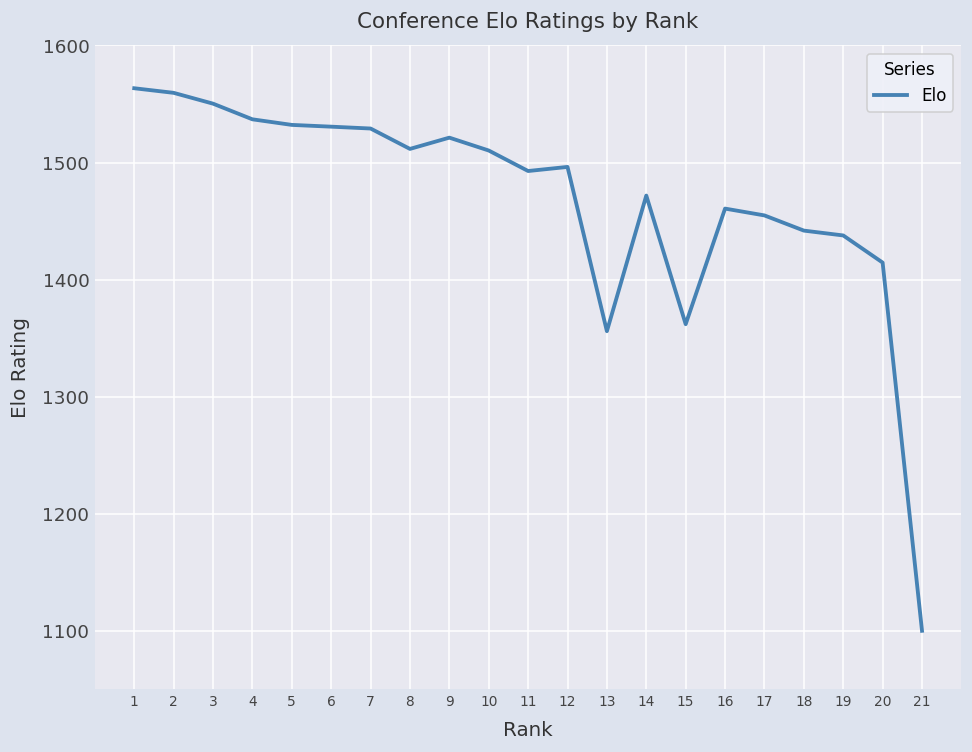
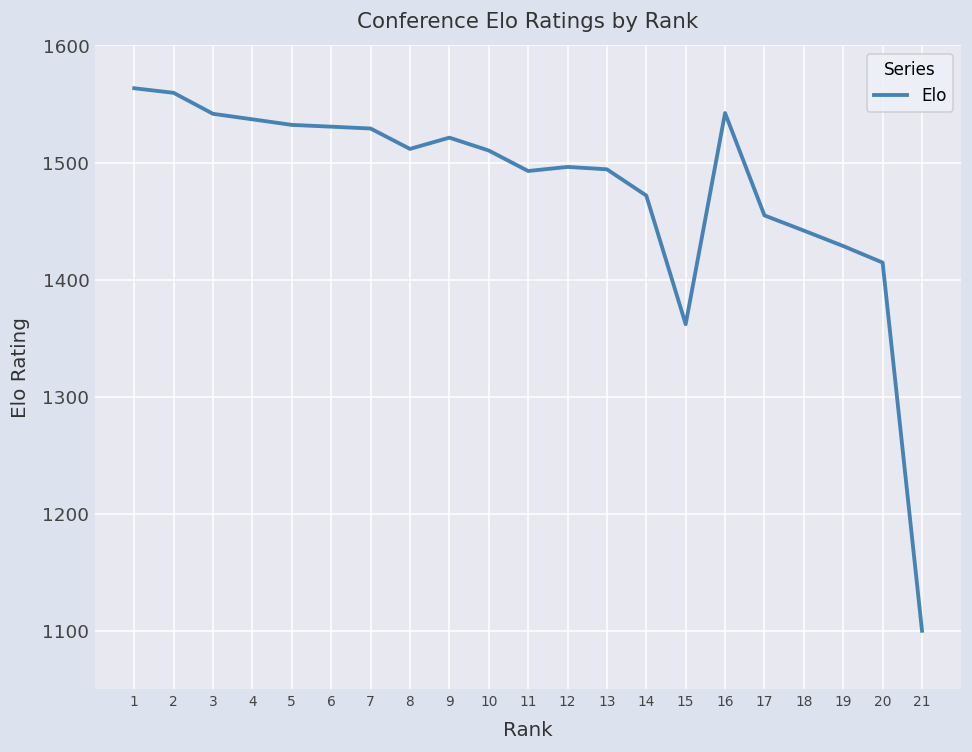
3: 1550 -> 1542
13: 1356 -> 1494
16: 1461 -> 1542
19: 1438 -> 1429
